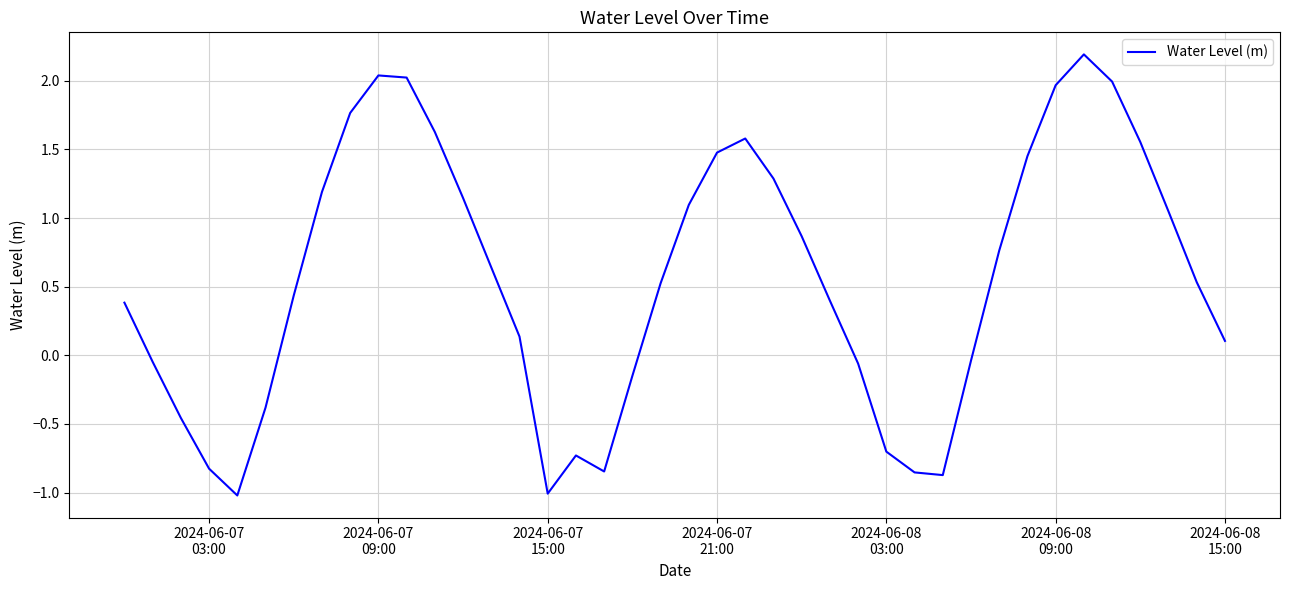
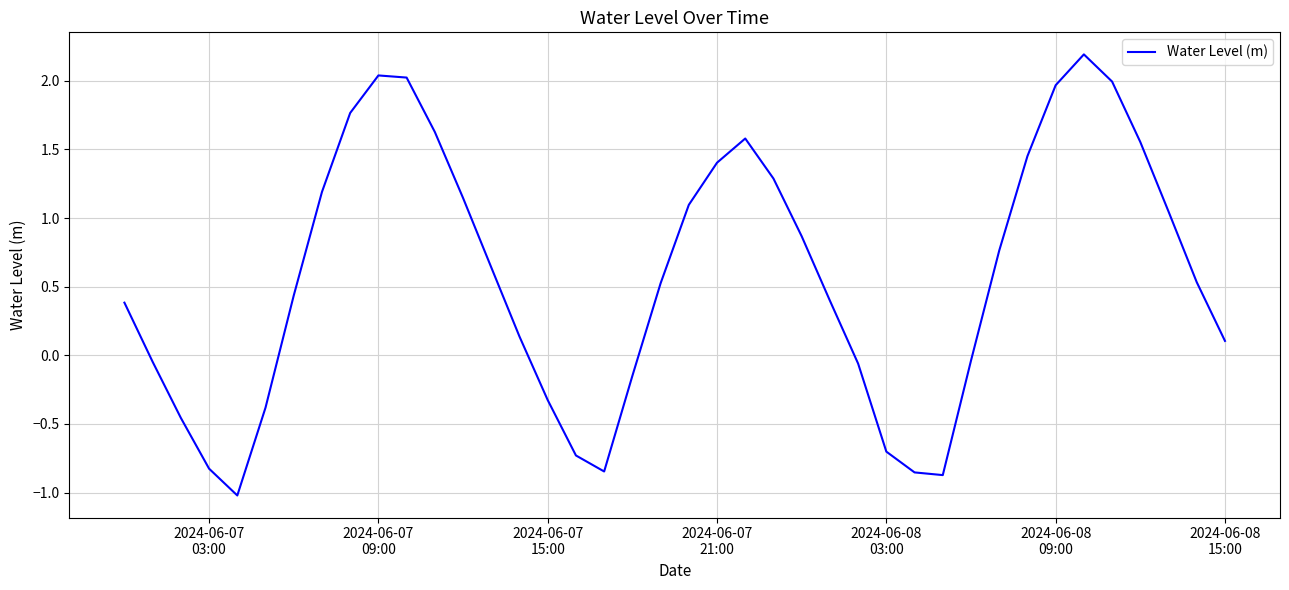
2024-06-07 15:00: -1.01 -> -0.33
2024-06-07 21:00: 1.48 -> 1.40
